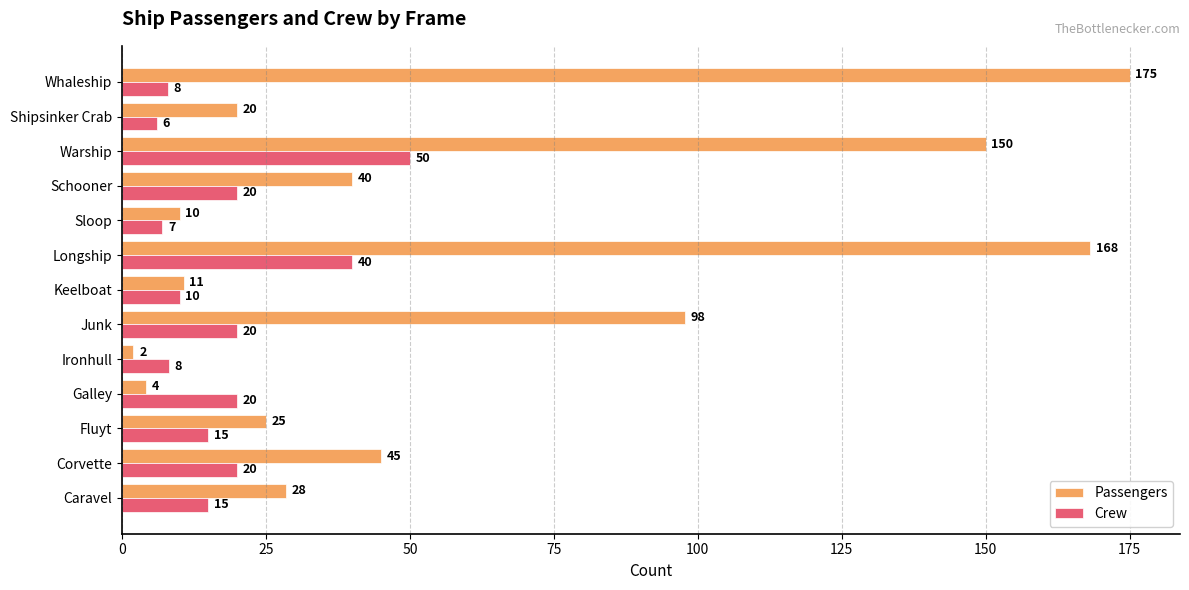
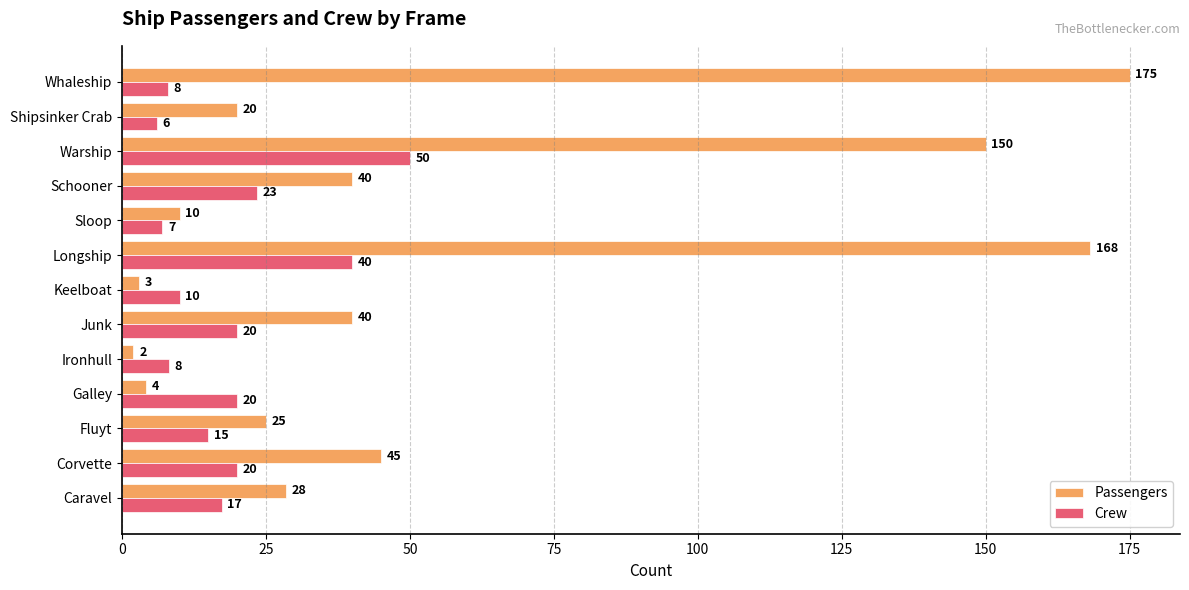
Crew, Schooner: 20 -> 23
Passengers, Keelboat: 11 -> 3
Passengers, Junk: 98 -> 40
Crew, Caravel: 15 -> 17
